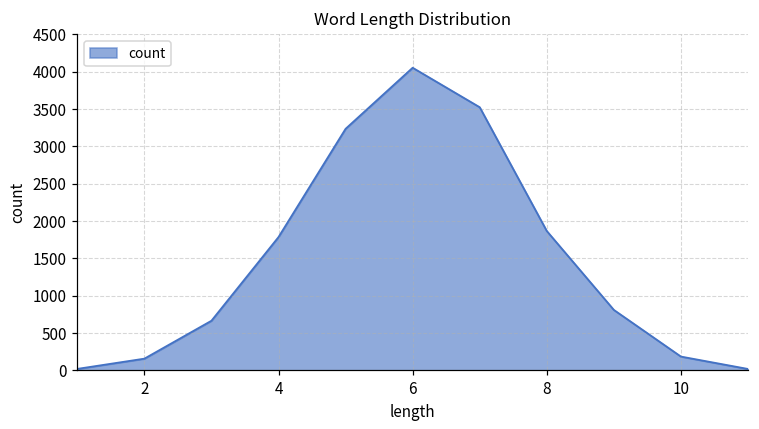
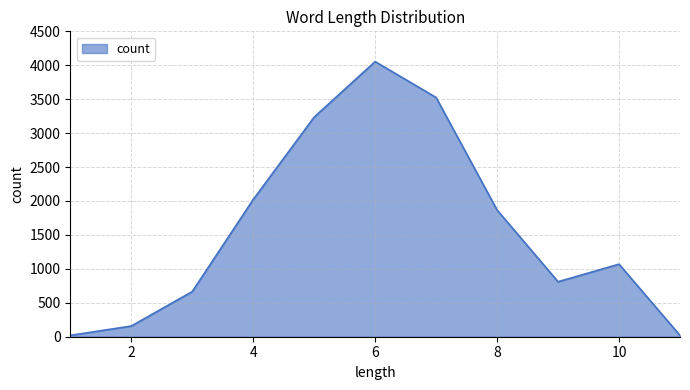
4: 1800 -> 2000
10: 200 -> 1100
